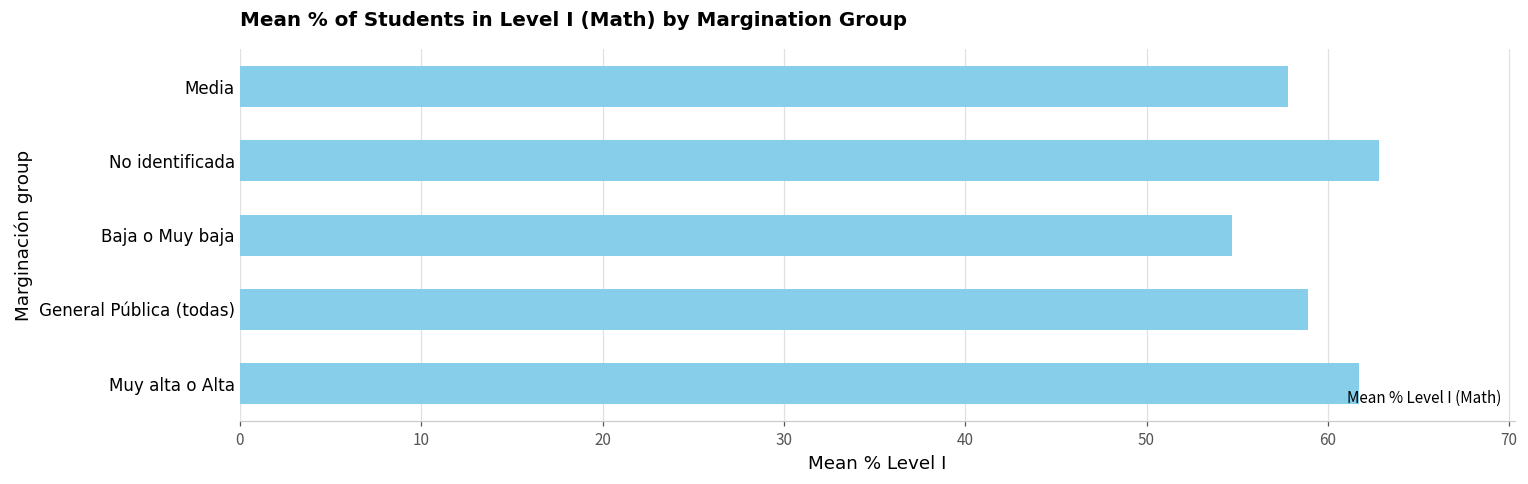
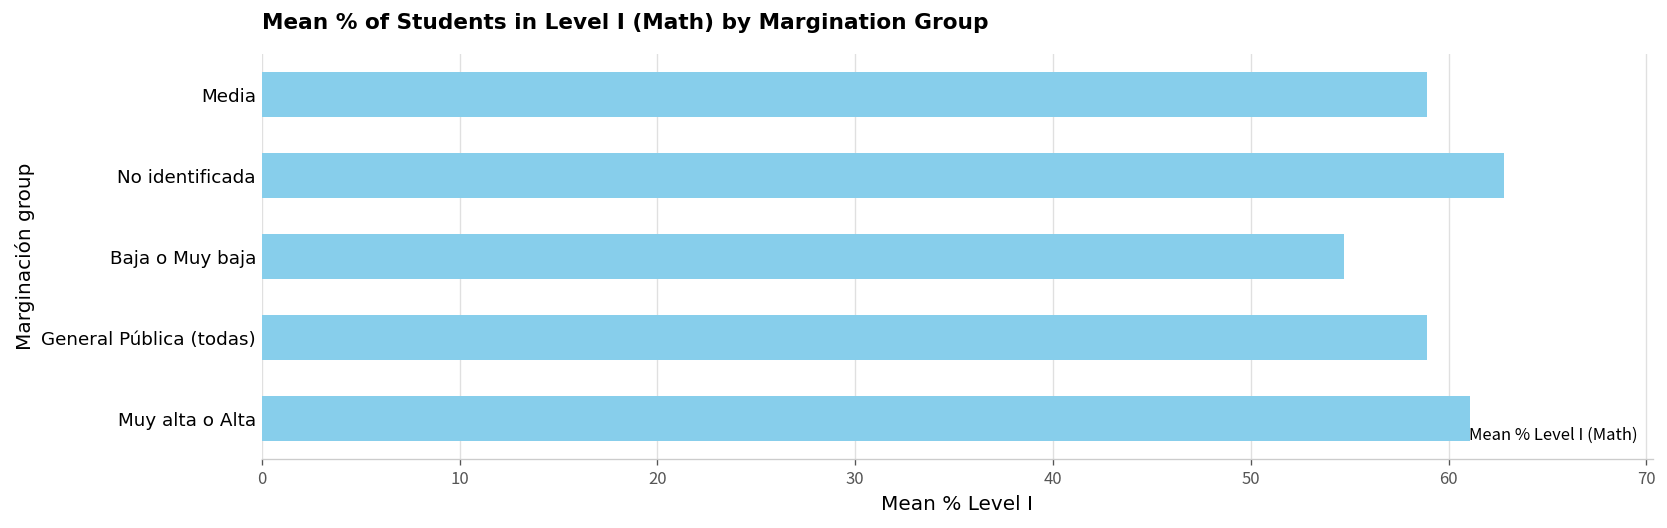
Media: 57.8 -> 58.9
Muy alta o Alta: 61.7 -> 61.1
